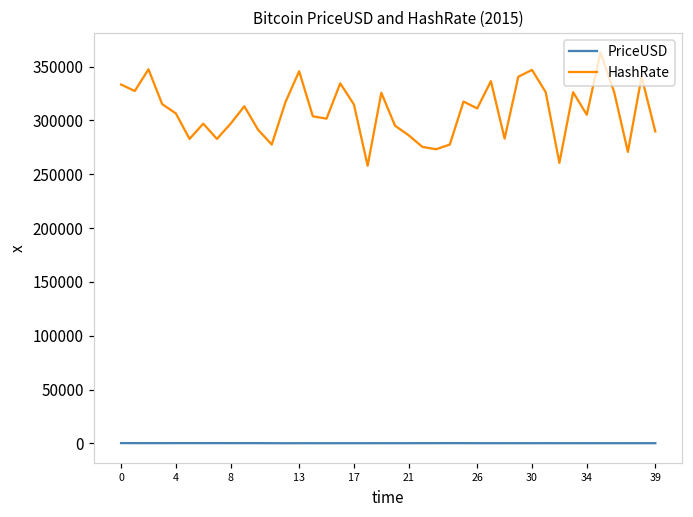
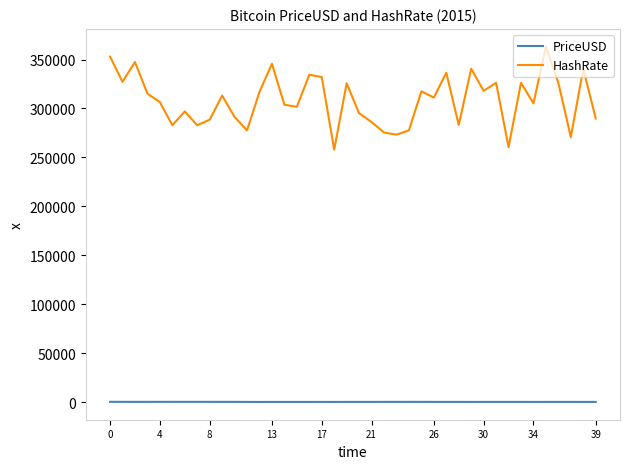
HashRate, 0: 330000 -> 350000
HashRate, 8: 300000 -> 290000
HashRate, 17: 310000 -> 330000
HashRate, 30: 350000 -> 320000
